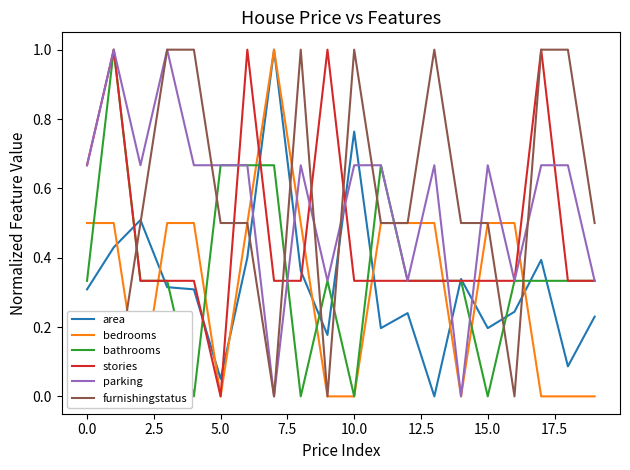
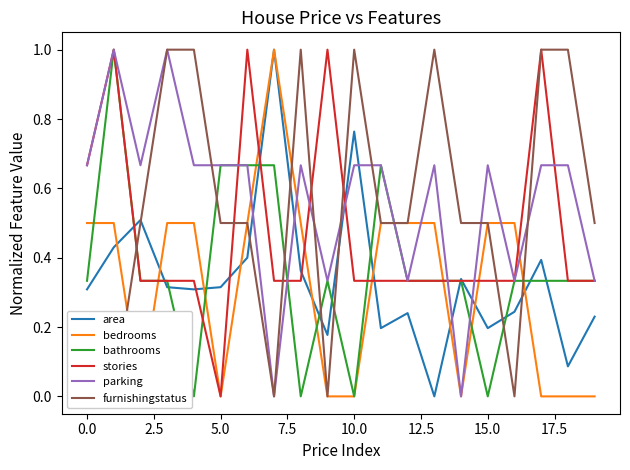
area, 5.0: 0.05 -> 0.31
